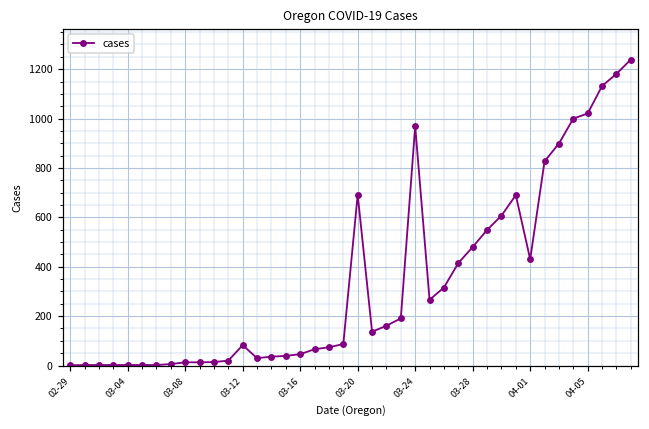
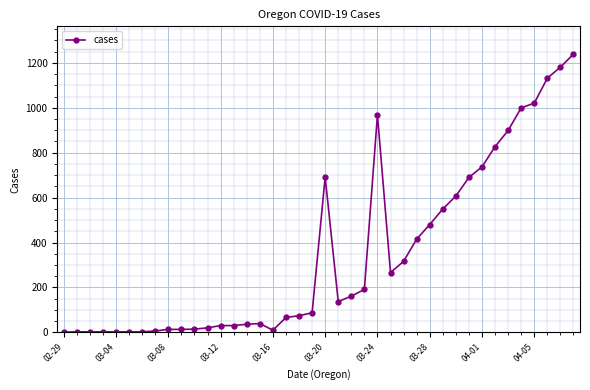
03-12: 80 -> 30
03-16: 50 -> 10
04-01: 430 -> 740
